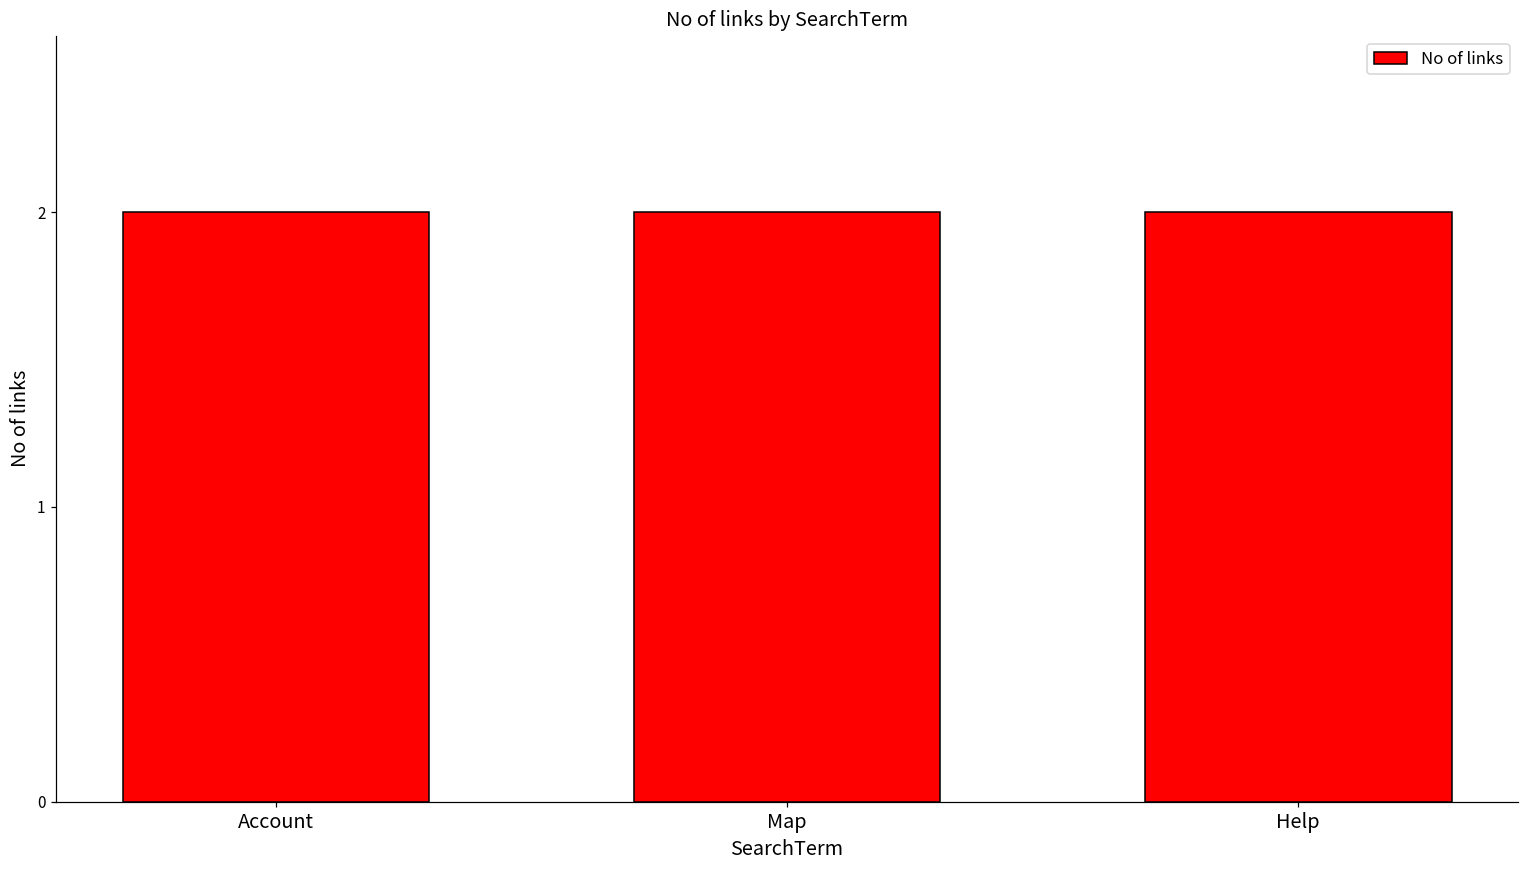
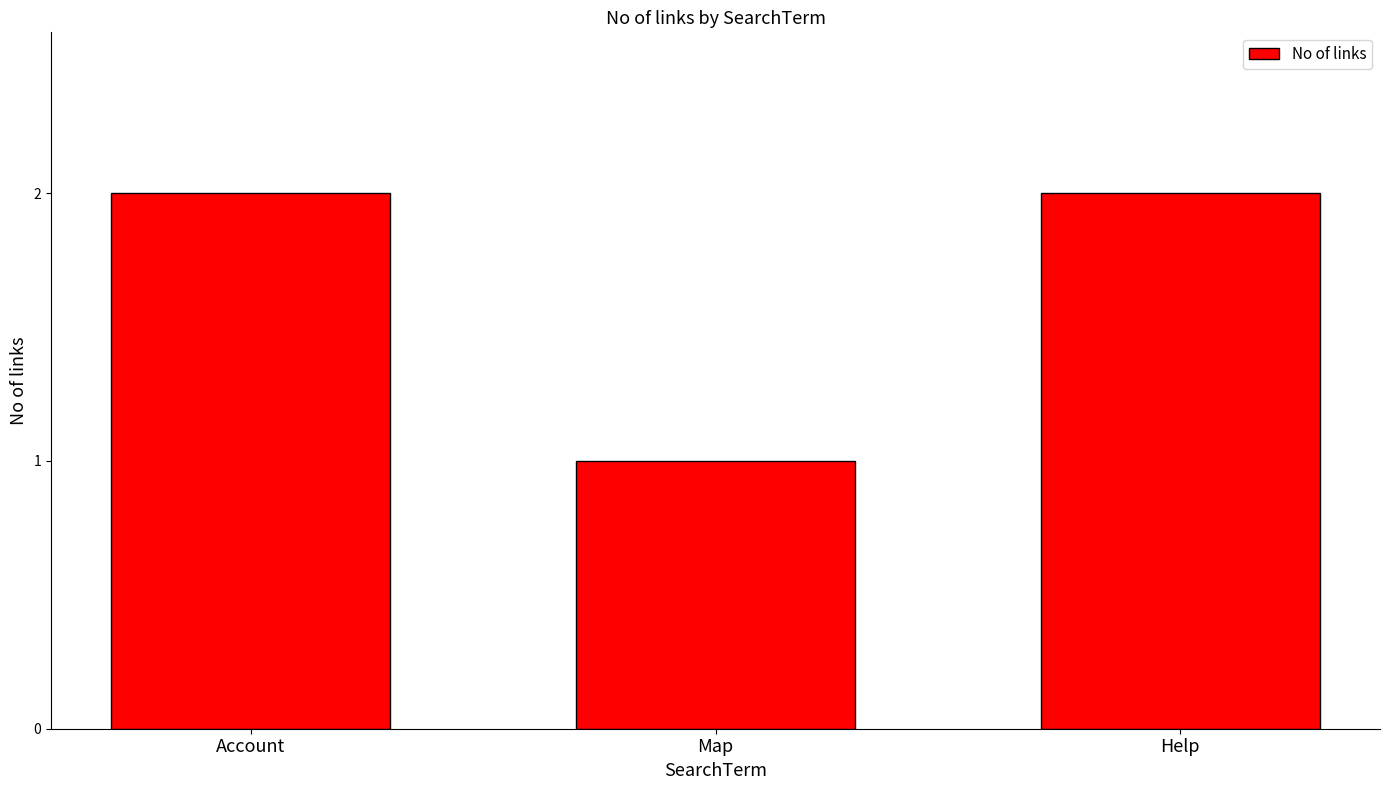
Map: 2 -> 1
